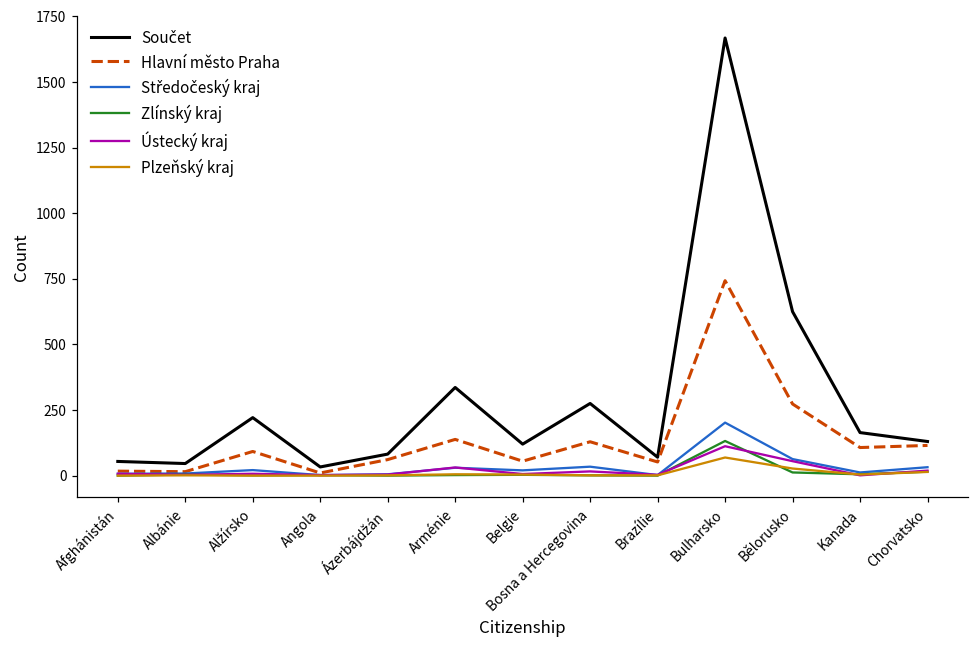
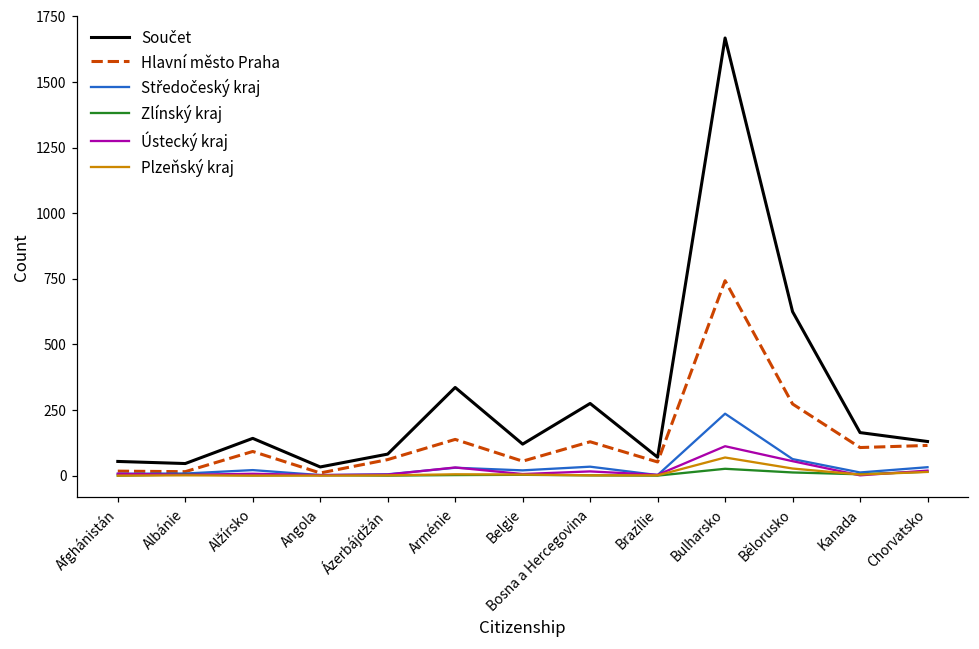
Součet, Alžírsko: 220 -> 140
Středočeský kraj, Bulharsko: 200 -> 240
Zlínský kraj, Bulharsko: 130 -> 30
